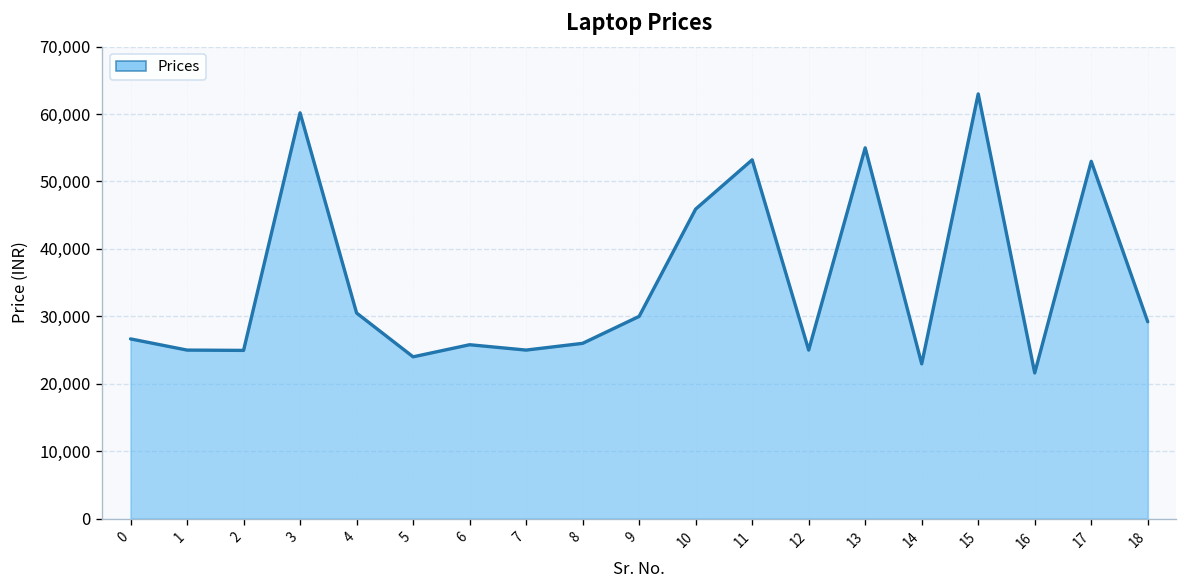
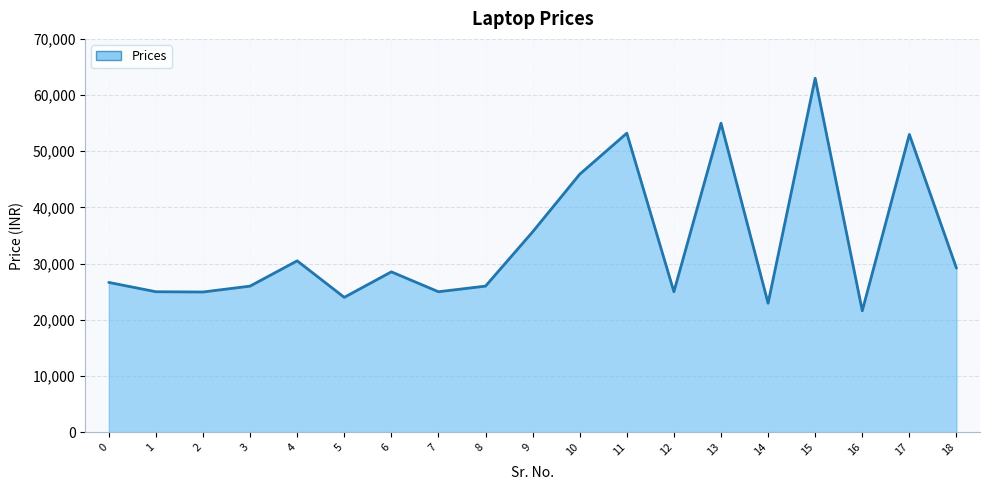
3: 60,000 -> 26,000
6: 26,000 -> 29,000
9: 30,000 -> 36,000
